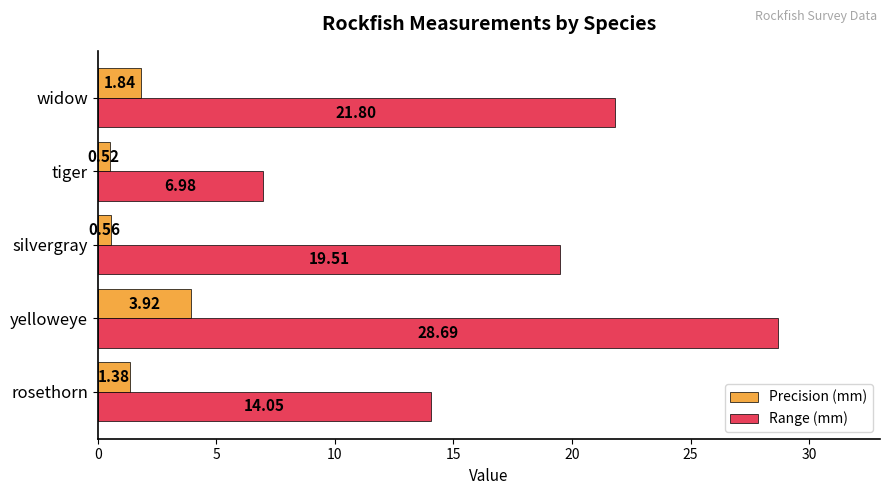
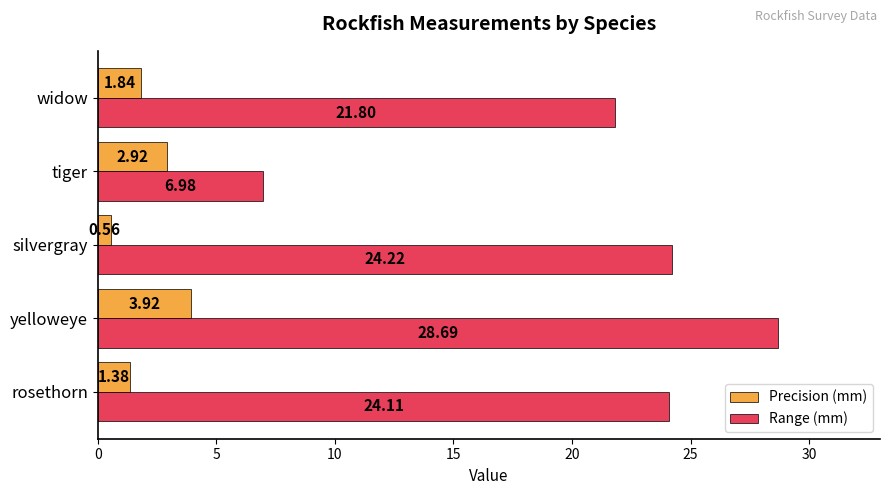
Precision (mm), tiger: 0.52 -> 2.92
Range (mm), silvergray: 19.51 -> 24.22
Range (mm), rosethorn: 14.05 -> 24.11
